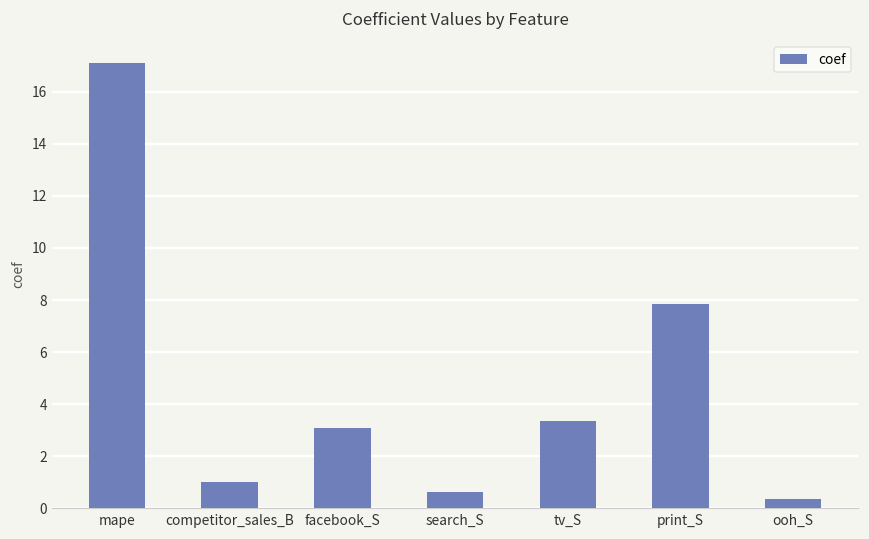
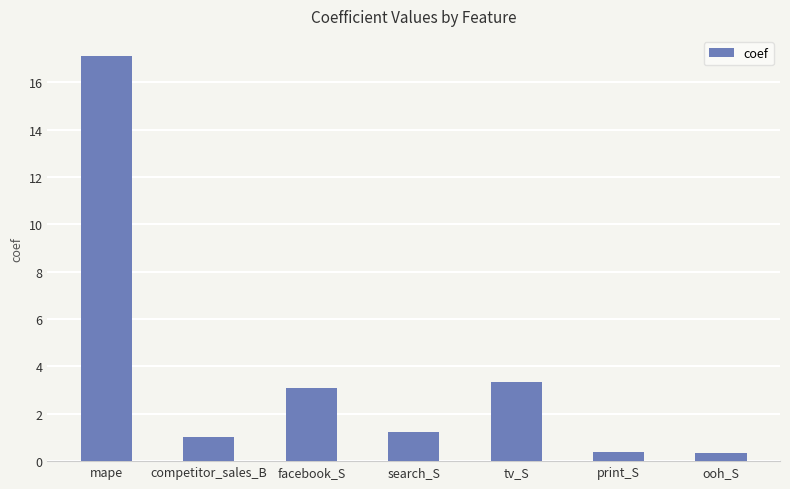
search_S: 0.6 -> 1.2
print_S: 7.9 -> 0.4
